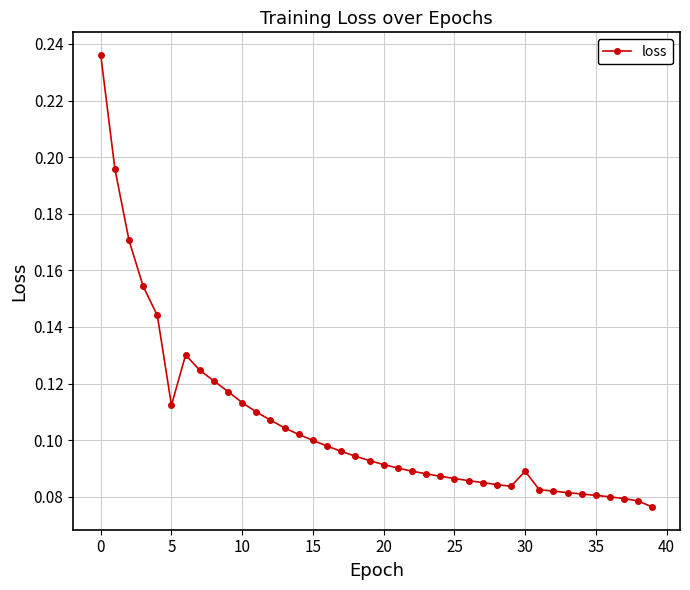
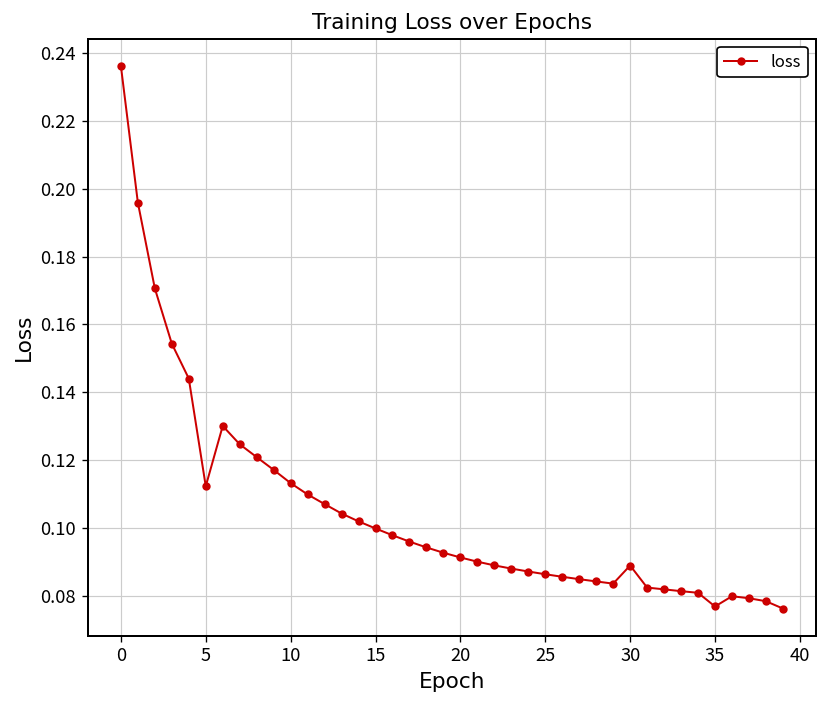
35: 0.081 -> 0.077
